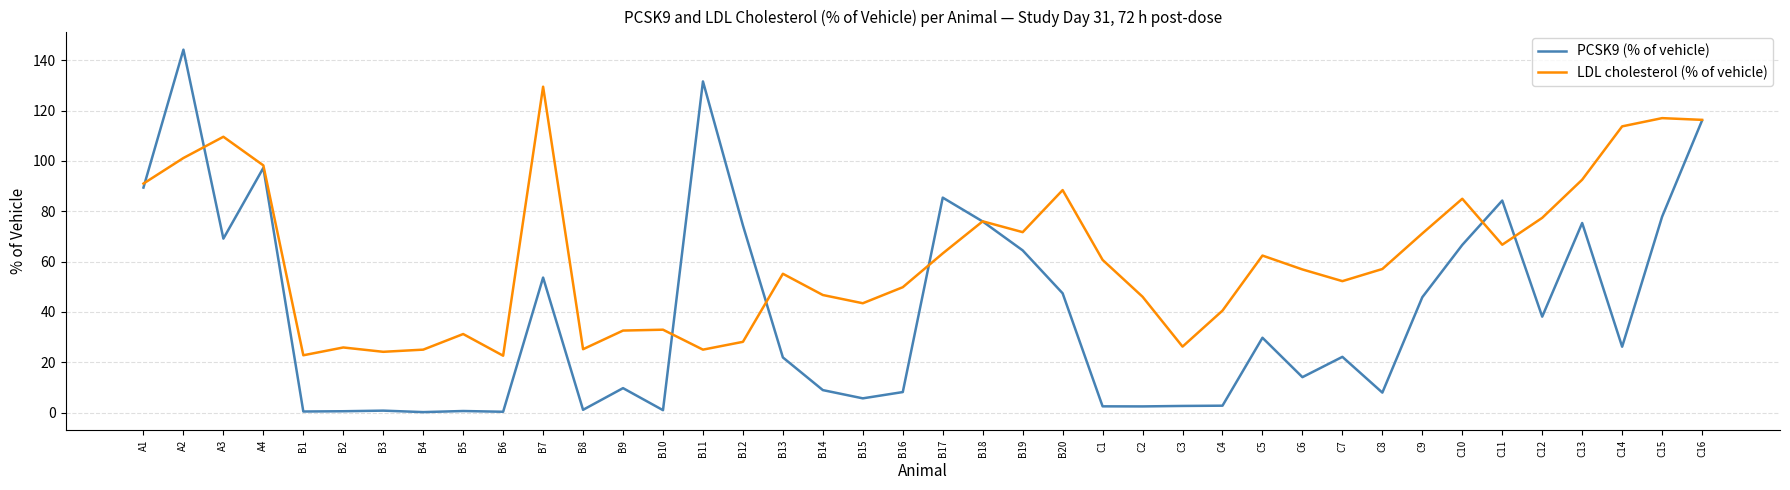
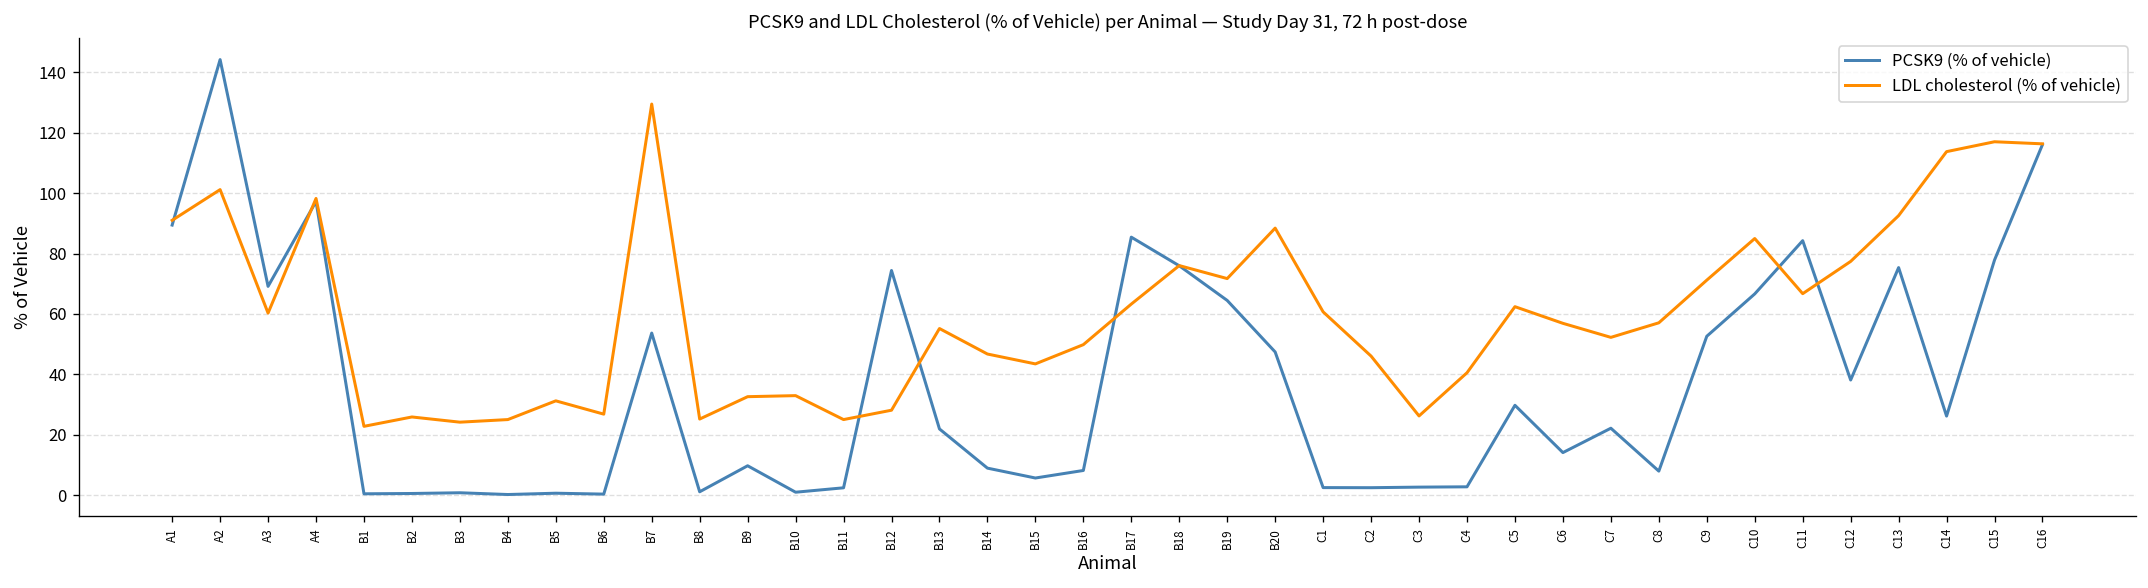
LDL cholesterol (% of vehicle), A3: 110 -> 60
LDL cholesterol (% of vehicle), B6: 23 -> 27
PCSK9 (% of vehicle), B11: 132 -> 2
PCSK9 (% of vehicle), C9: 46 -> 53
